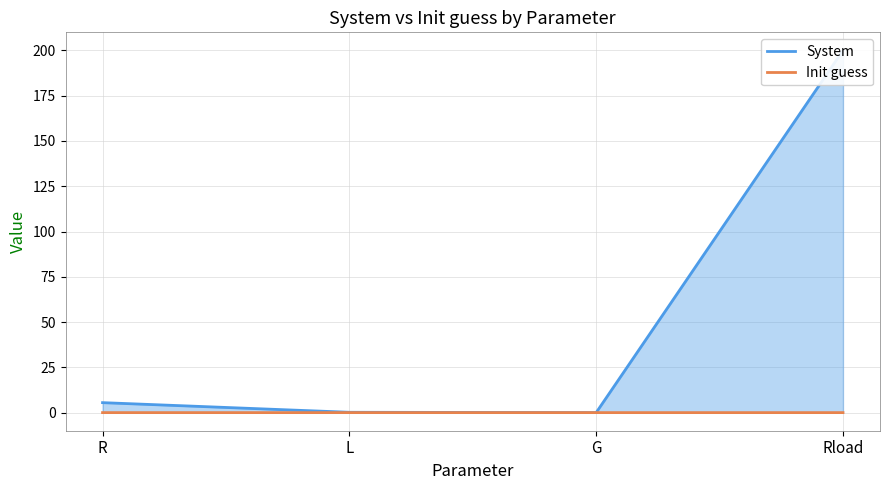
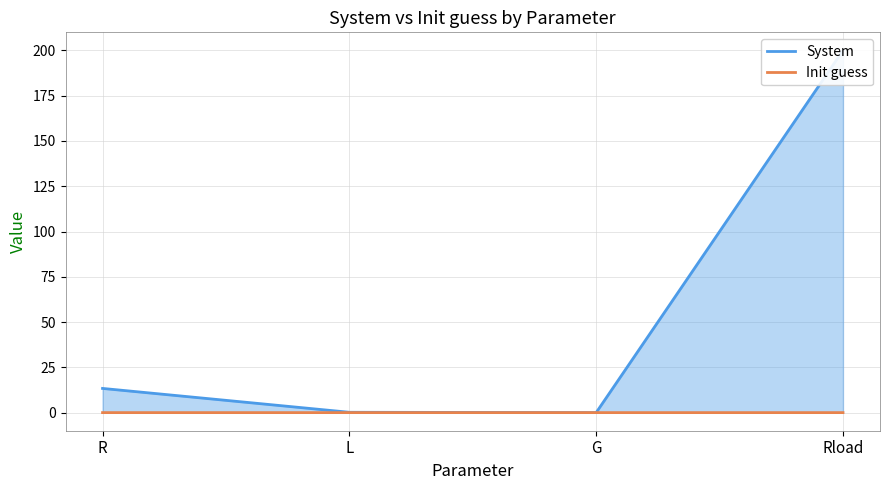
System, R: 6 -> 13
